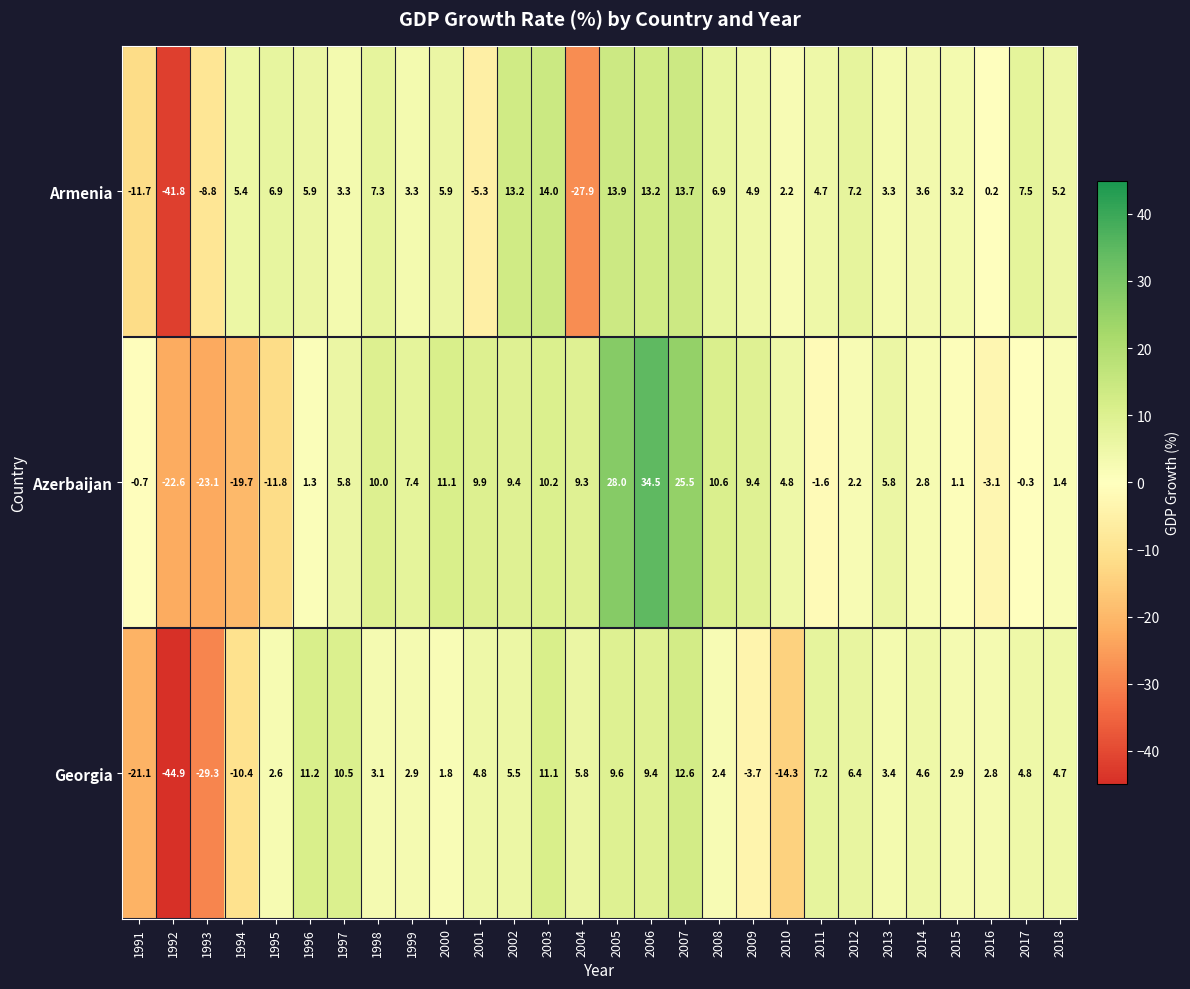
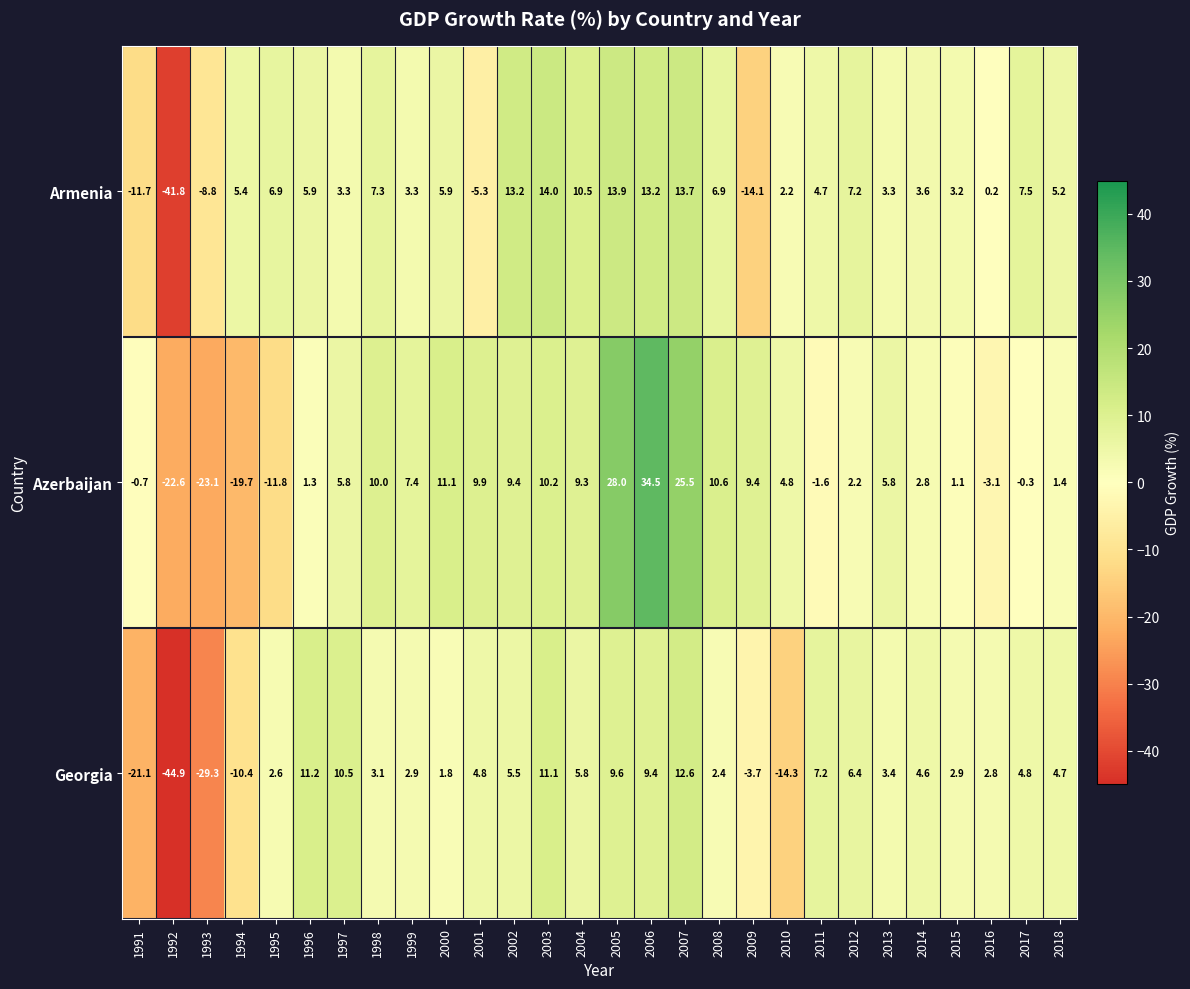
Armenia, 2004: -27.9 -> 10.5
Armenia, 2009: 4.9 -> -14.1
